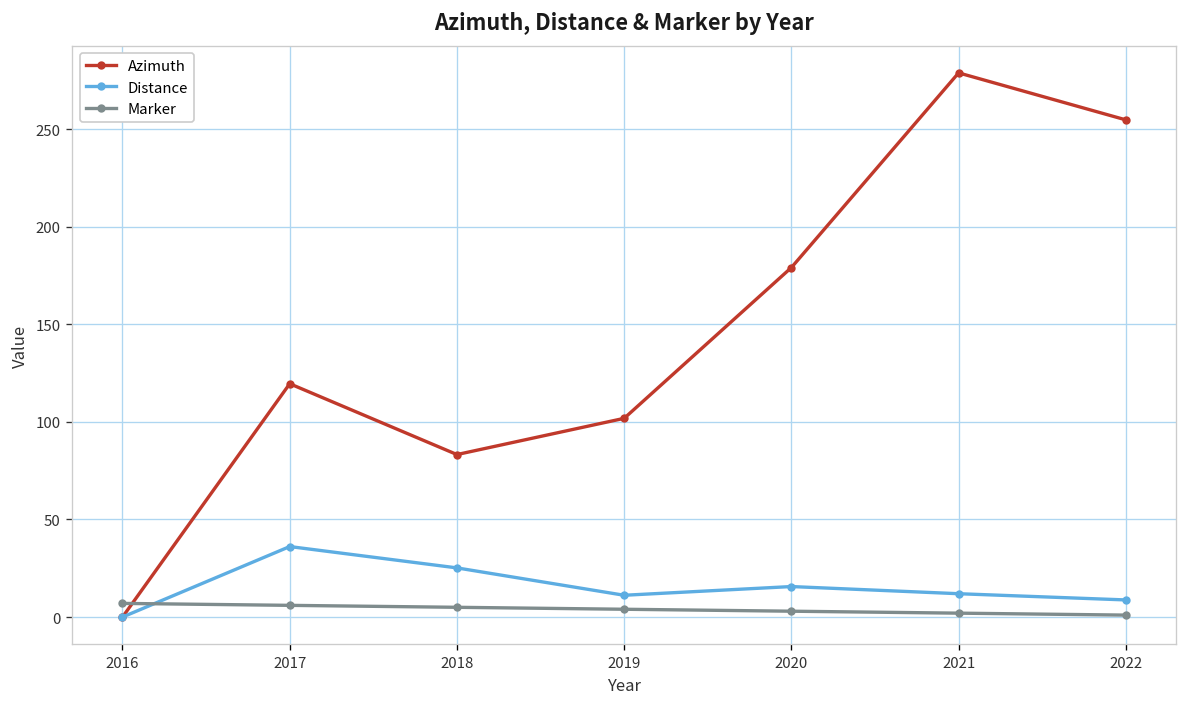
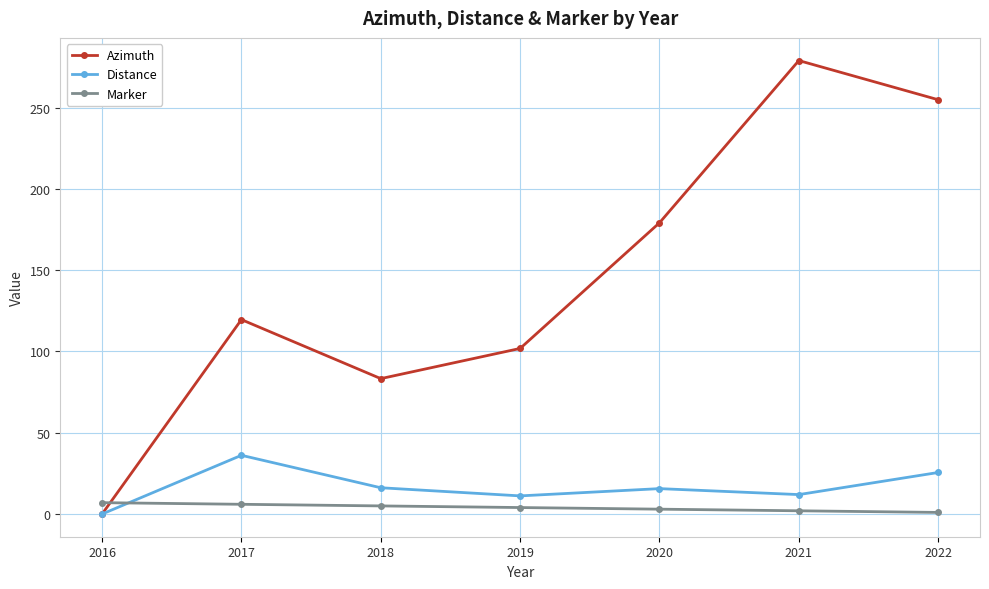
Distance, 2018: 25 -> 16
Distance, 2022: 9 -> 26
